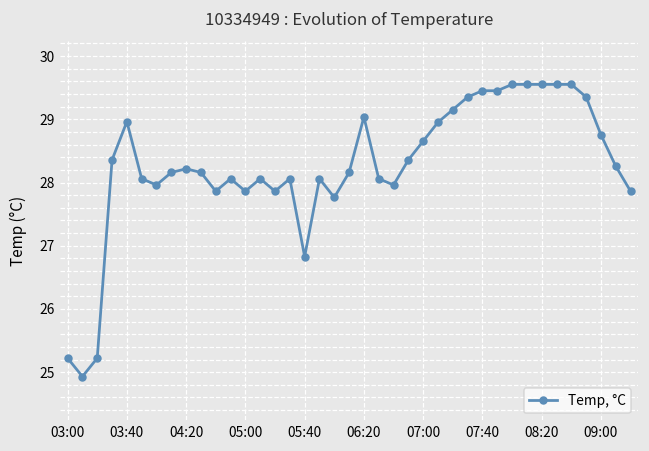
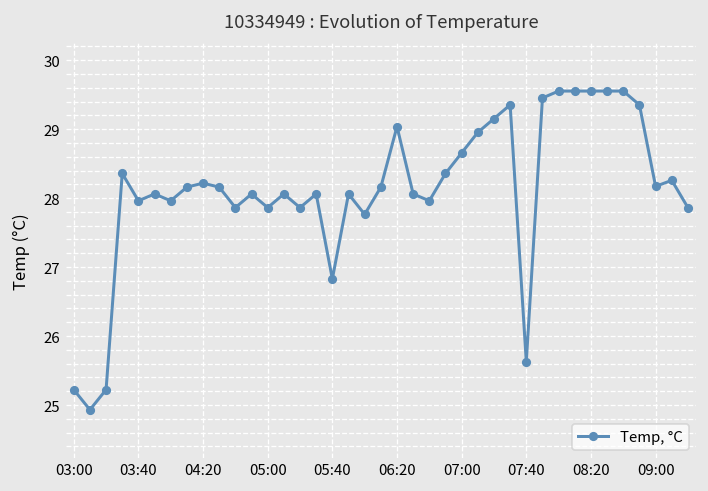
03:40: 29.0 -> 28.0
07:40: 29.5 -> 25.6
09:00: 28.8 -> 28.2
